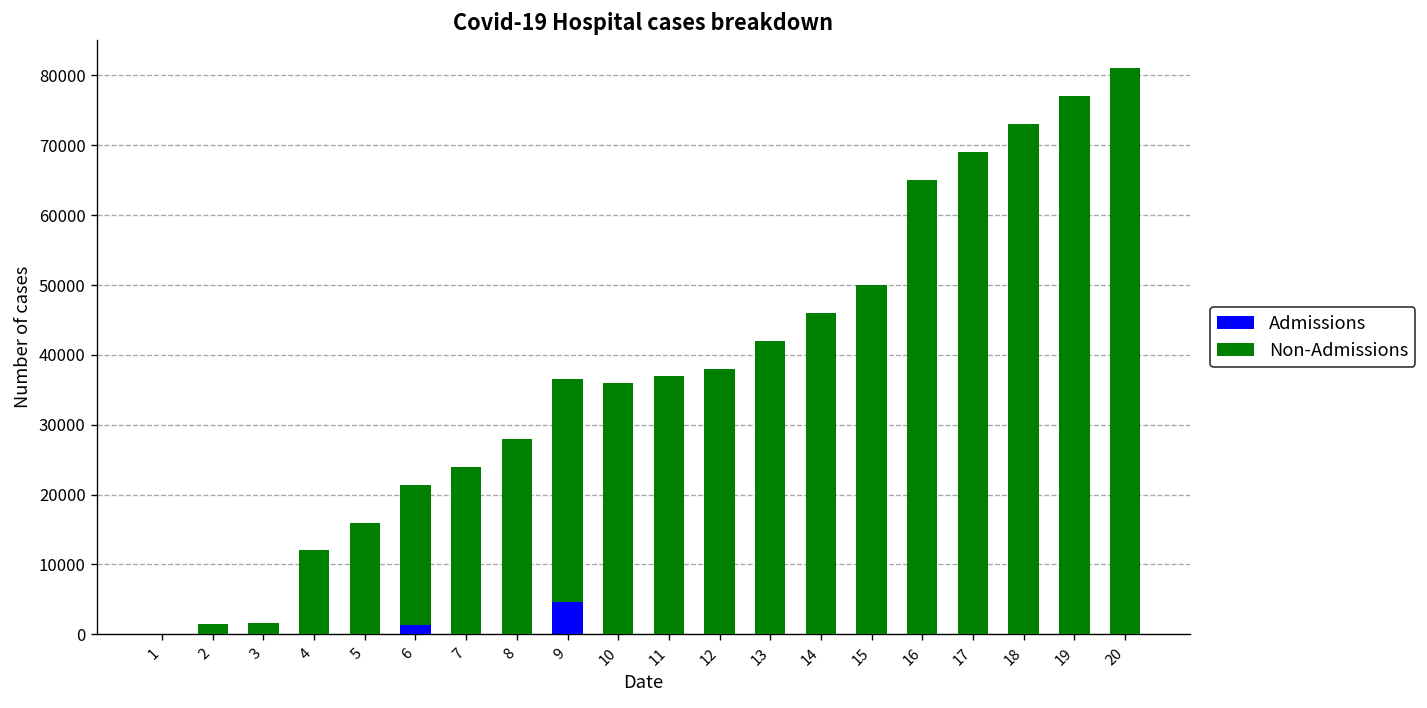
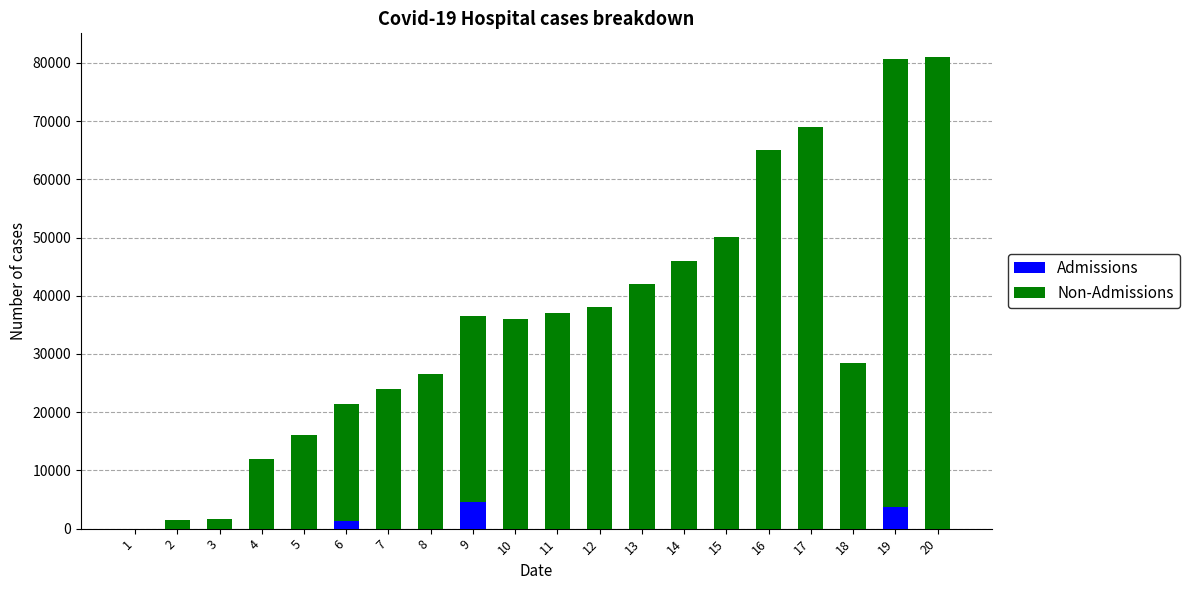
Non-Admissions, 8: 28000 -> 27000
Non-Admissions, 18: 73000 -> 29000
Admissions, 19: 0 -> 4000
